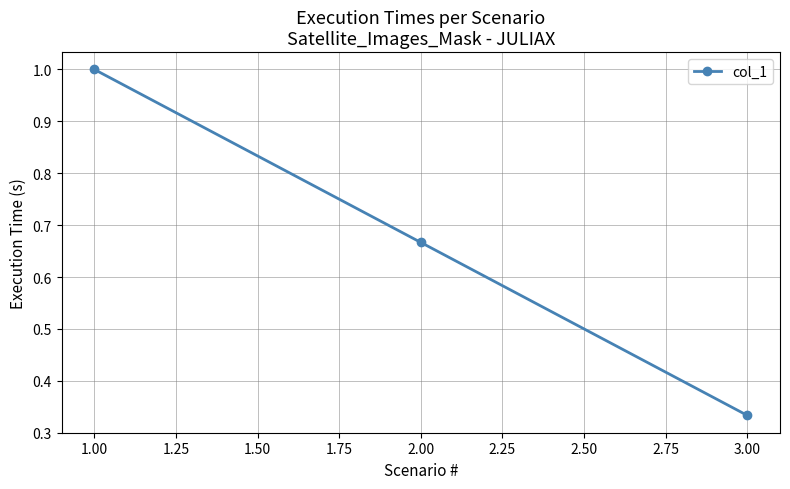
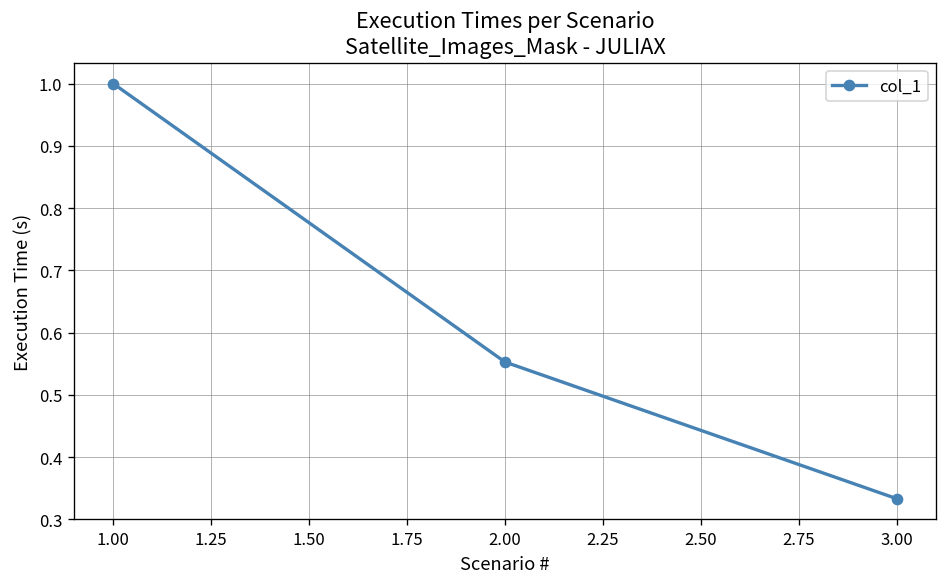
2.00: 0.67 -> 0.55
